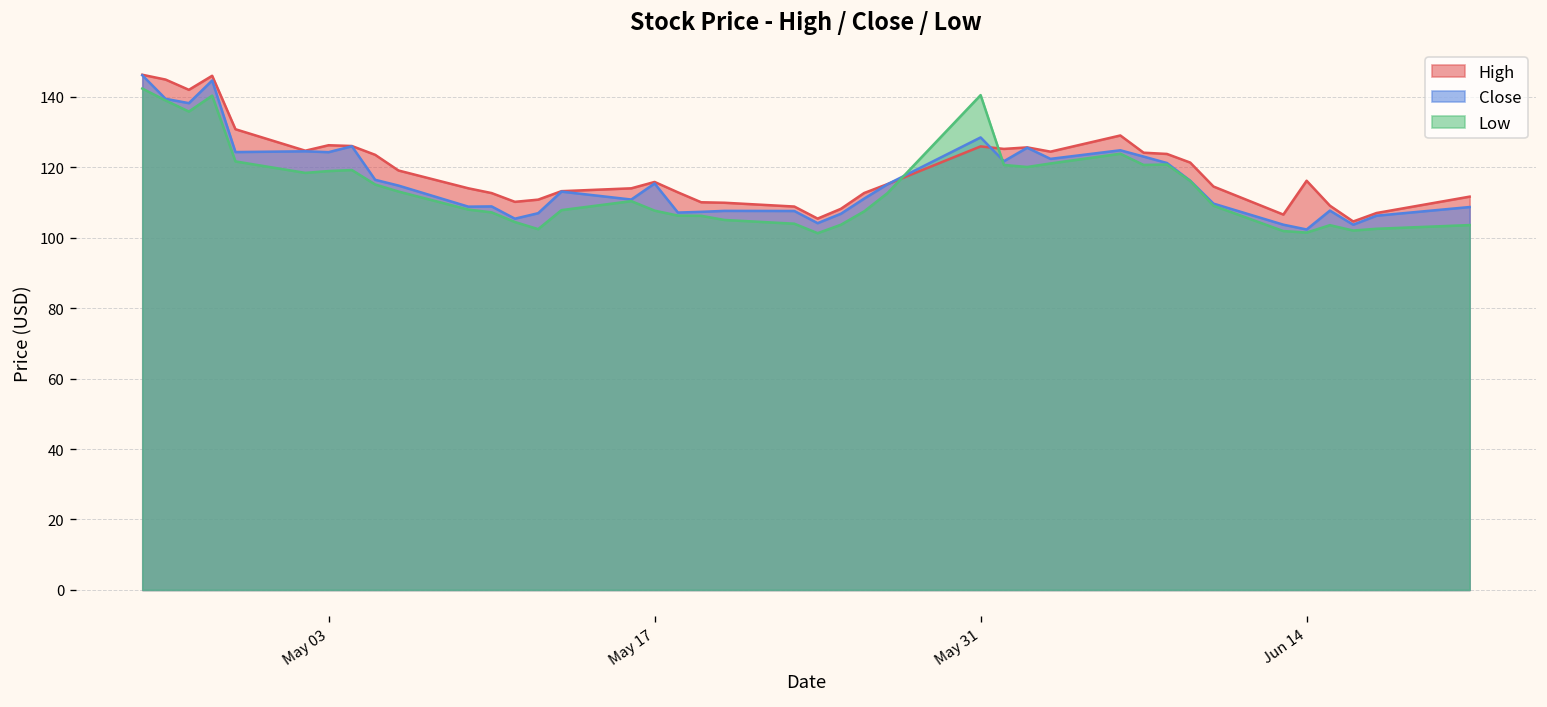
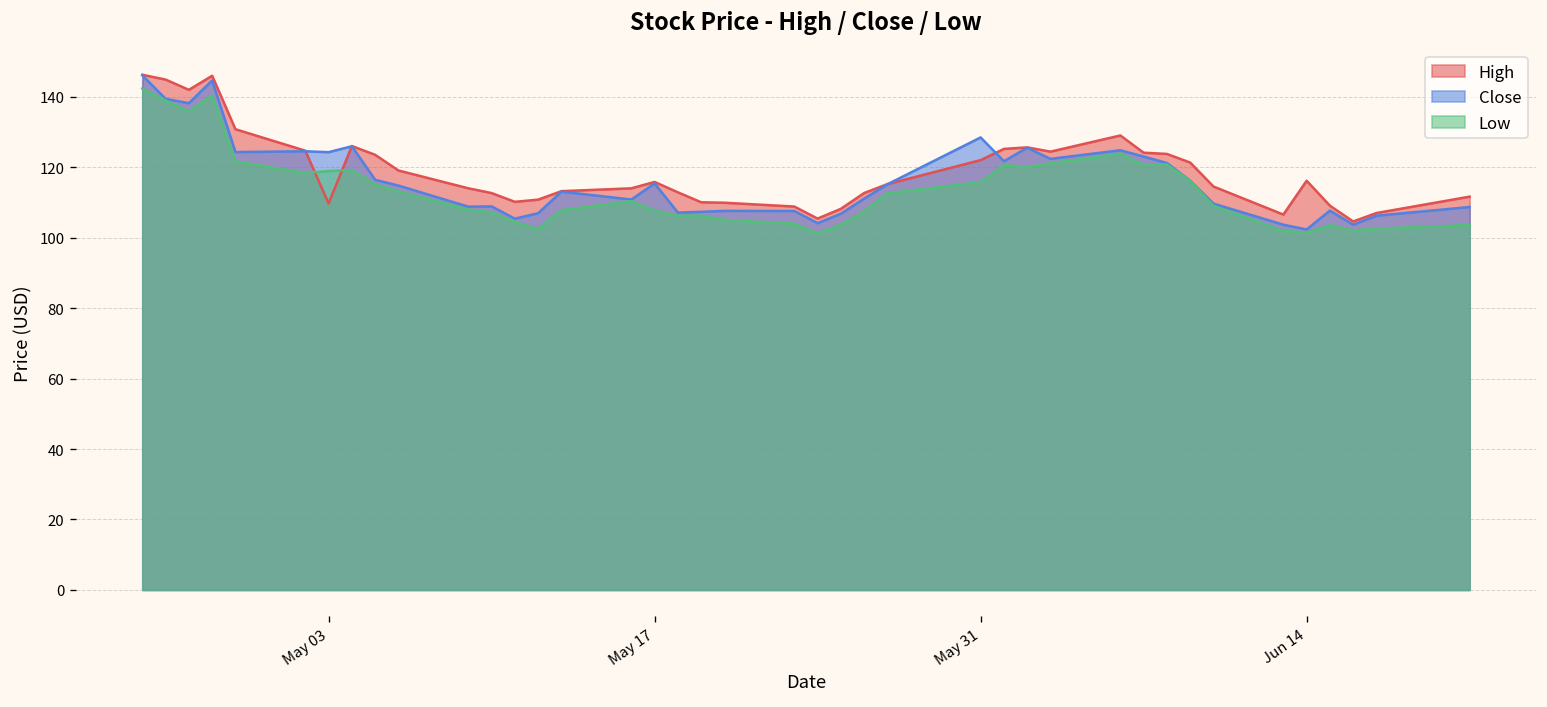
High, May 03: 126 -> 110
High, May 31: 126 -> 122
Low, May 31: 140 -> 116
